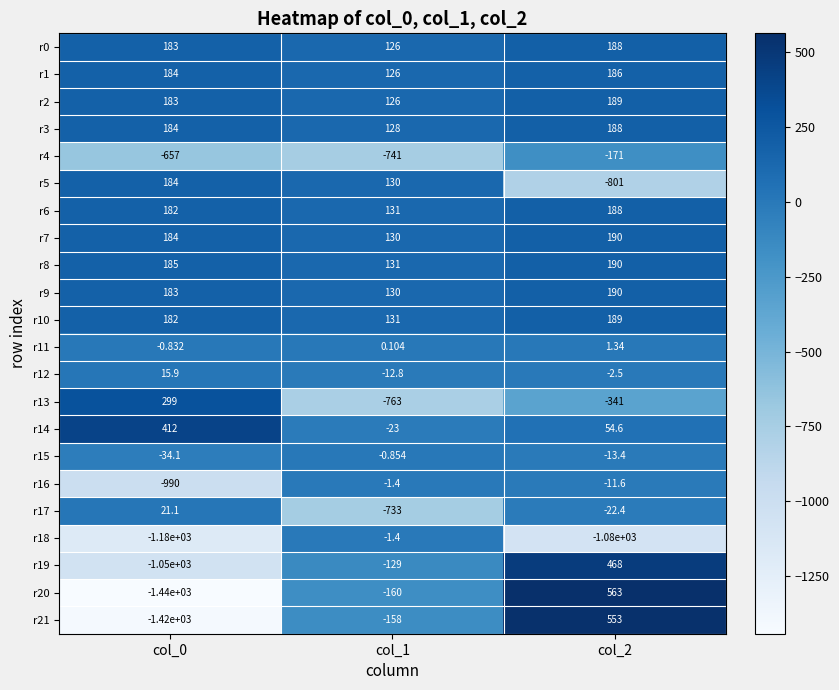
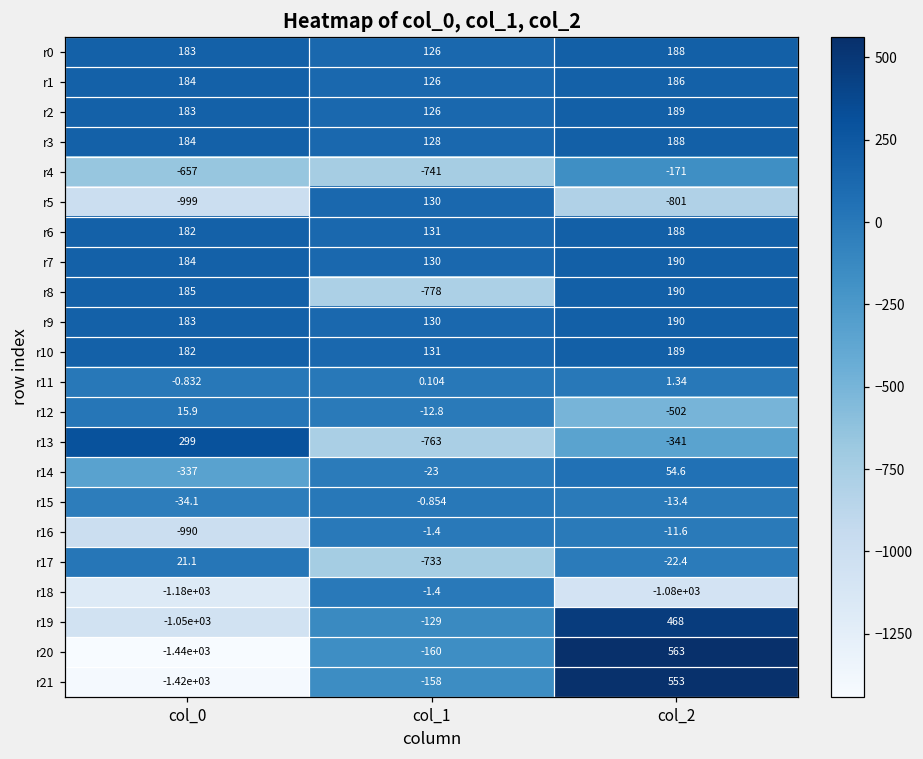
r5, col_0: 184 -> -999
r8, col_1: 131 -> -778
r12, col_2: -2.5 -> -502
r14, col_0: 412 -> -337
